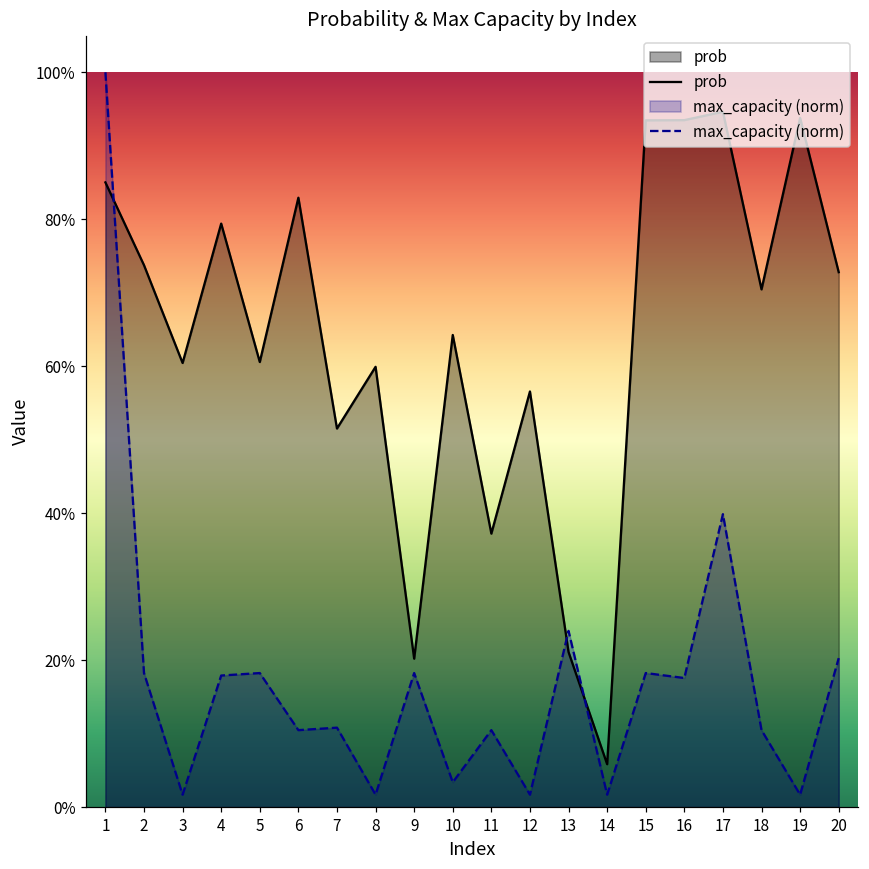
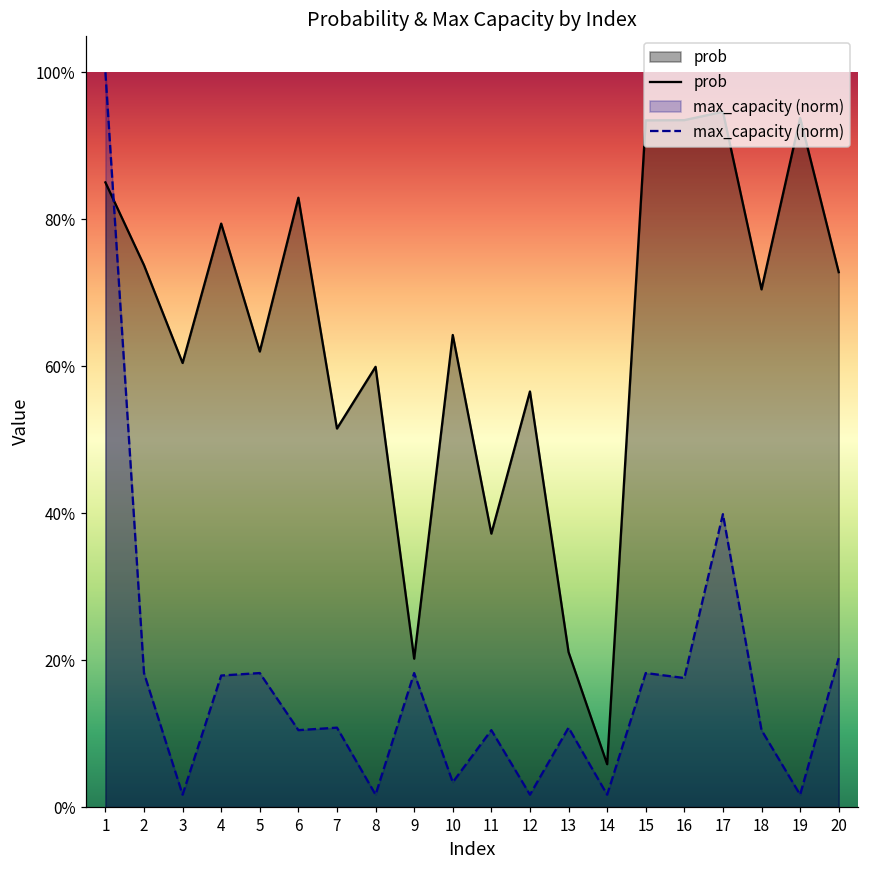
prob, 5: 61% -> 62%
max_capacity (norm), 13: 24% -> 11%
